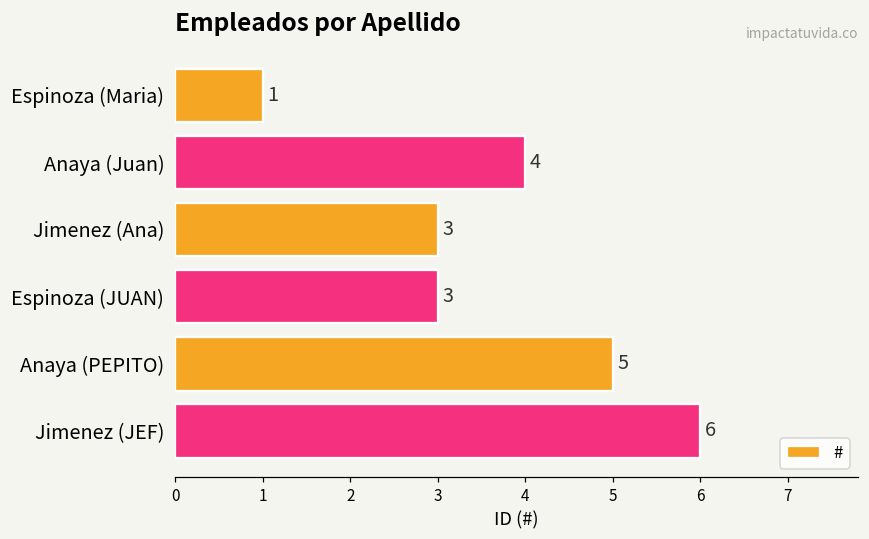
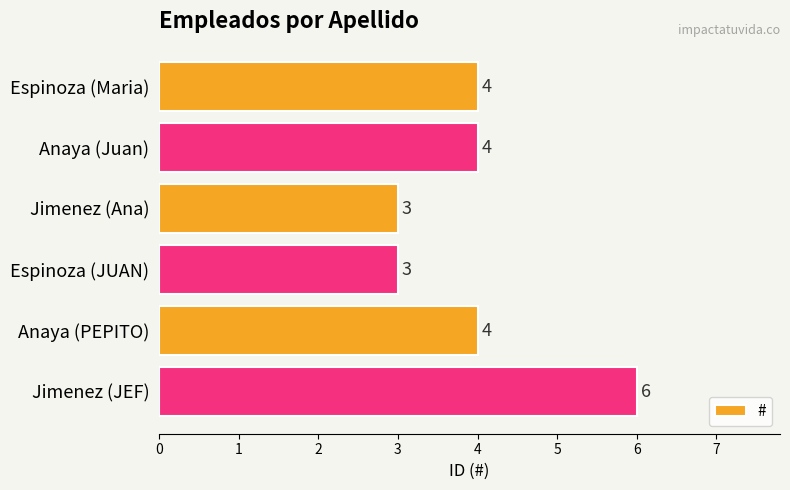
Espinoza (Maria): 1 -> 4
Anaya (PEPITO): 5 -> 4
